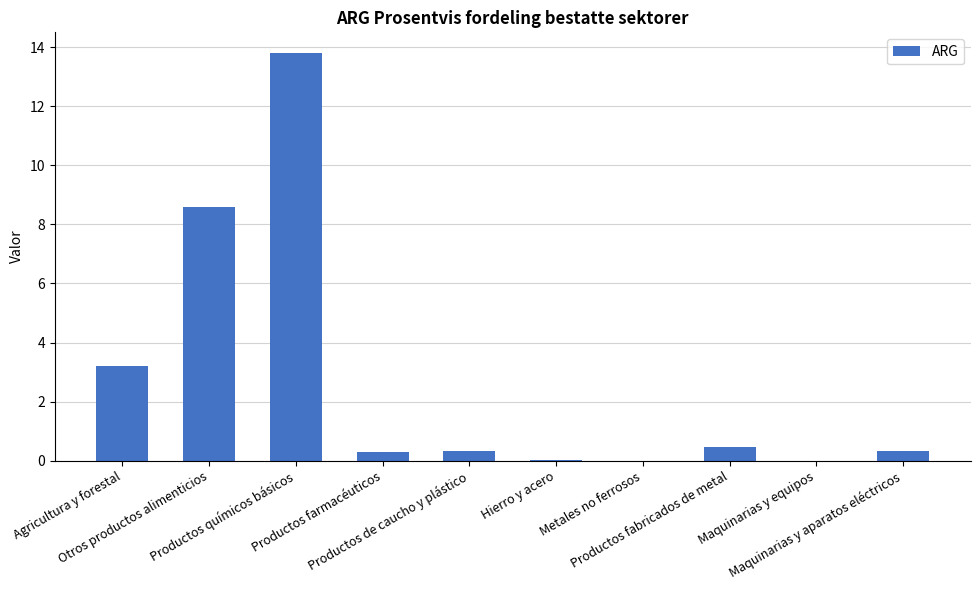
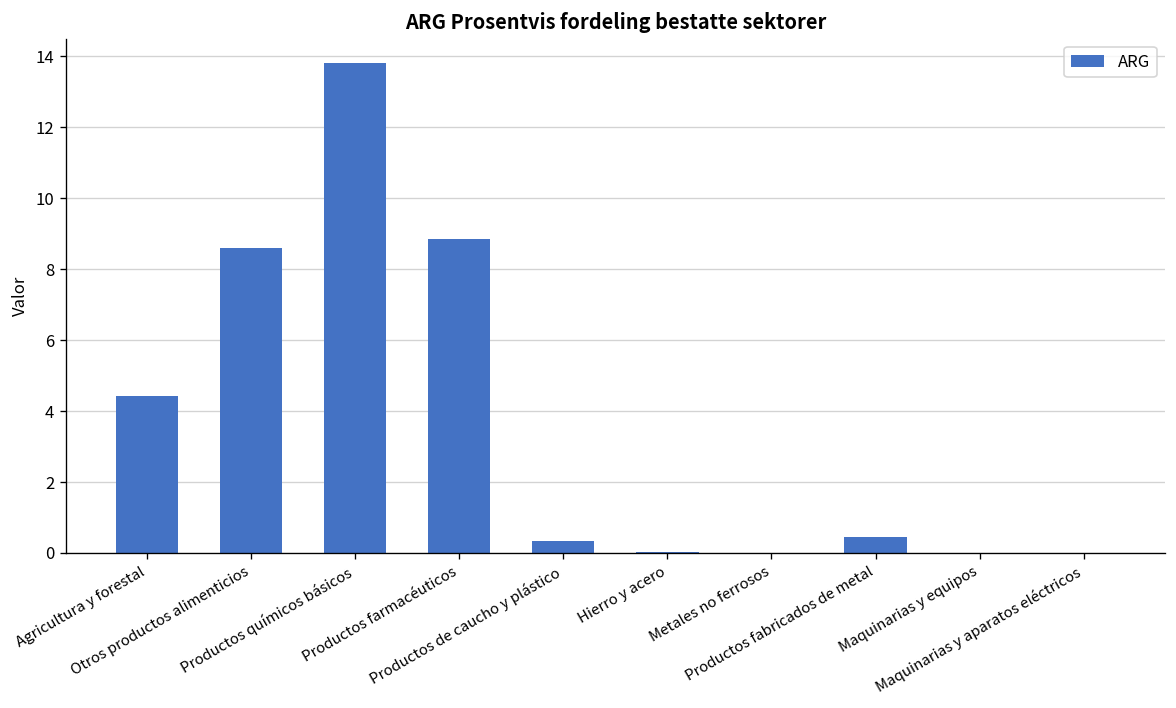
Agricultura y forestal: 3.2 -> 4.4
Productos farmacéuticos: 0.3 -> 8.9
Maquinarias y aparatos eléctricos: 0.3 -> 0.0
